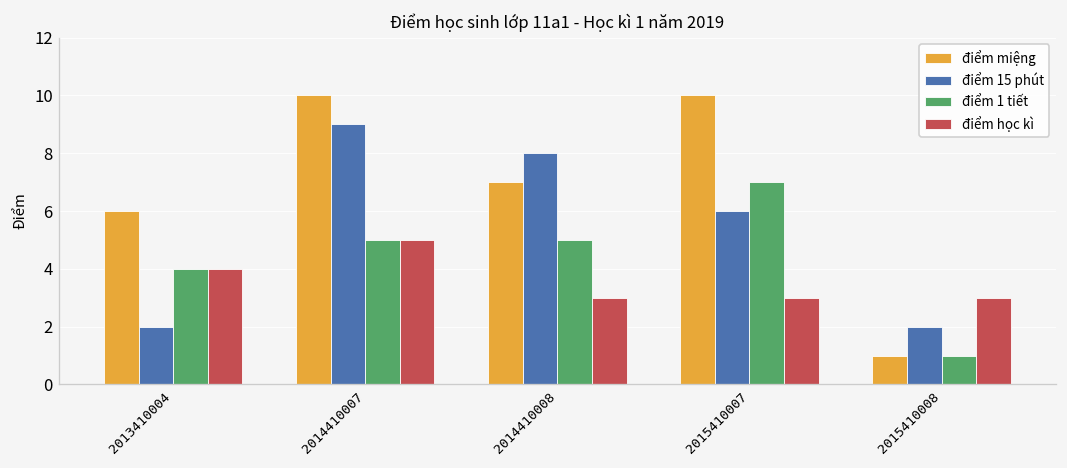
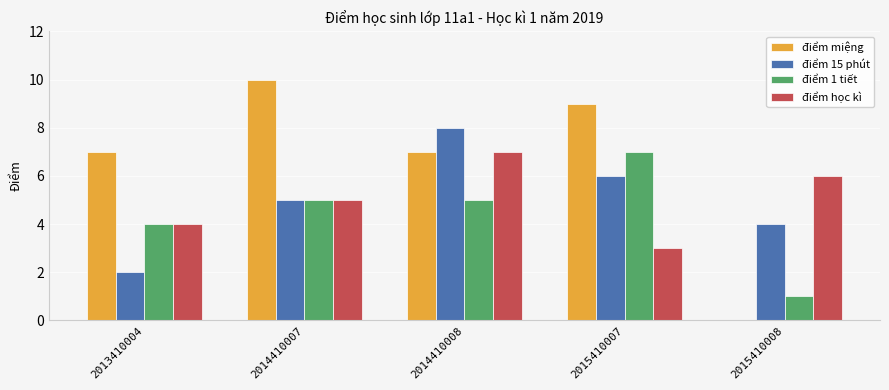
điểm miệng, 2013410004: 6 -> 7
điểm 15 phút, 2014410007: 9 -> 5
điểm học kì, 2014410008: 3 -> 7
điểm miệng, 2015410007: 10 -> 9
điểm miệng, 2015410008: 1 -> 0
điểm 15 phút, 2015410008: 2 -> 4
điểm học kì, 2015410008: 3 -> 6
